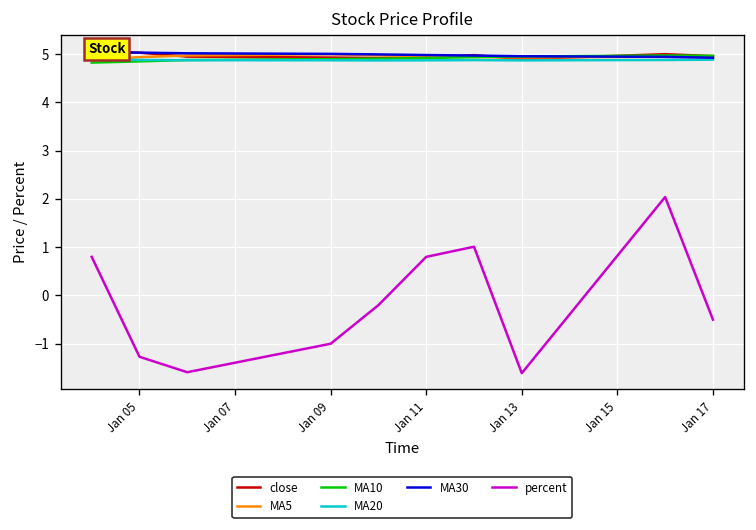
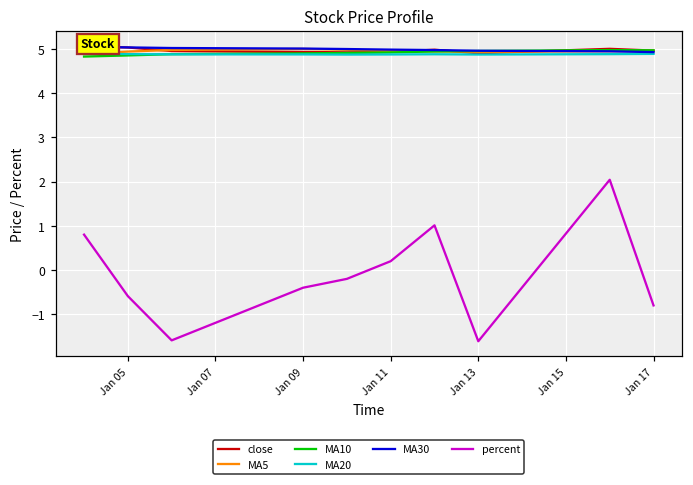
percent, Jan 05: -1.3 -> -0.6
percent, Jan 09: -1.0 -> -0.4
percent, Jan 11: 0.8 -> 0.2
percent, Jan 17: -0.5 -> -0.8
